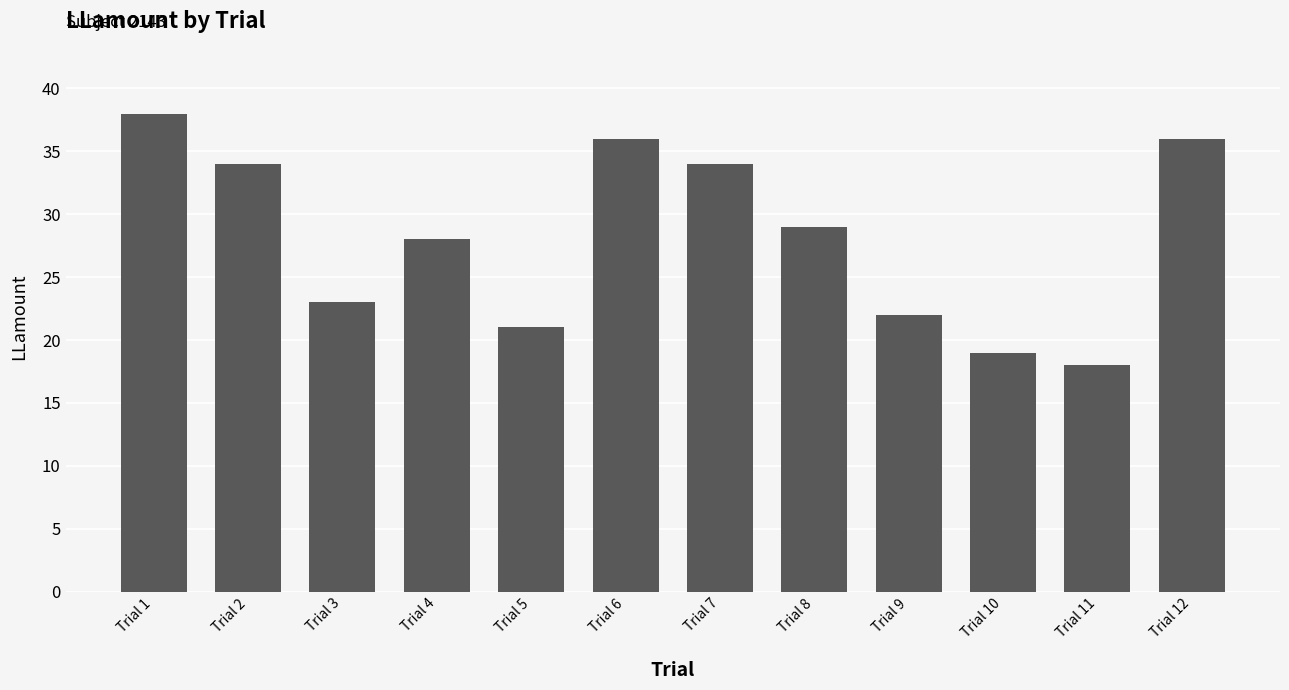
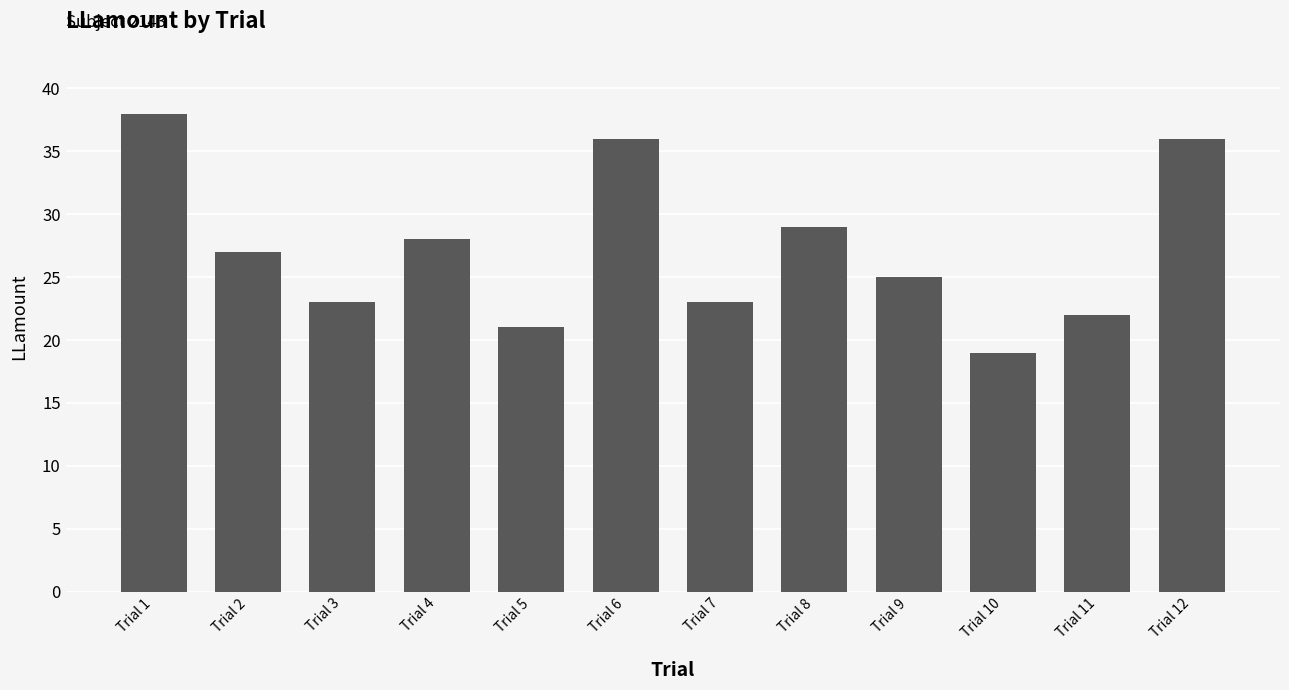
Trial 2: 34 -> 27
Trial 7: 34 -> 23
Trial 9: 22 -> 25
Trial 11: 18 -> 22
